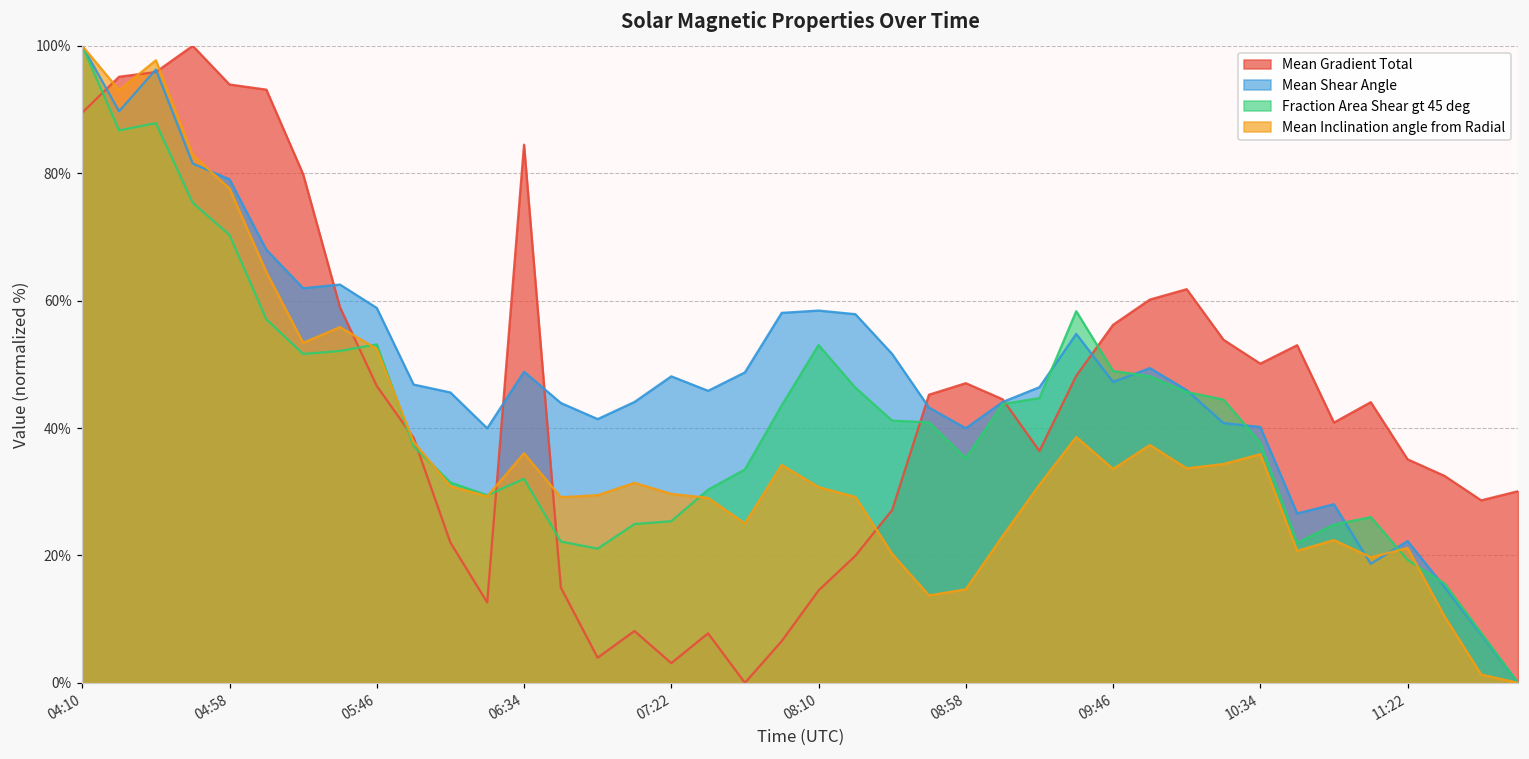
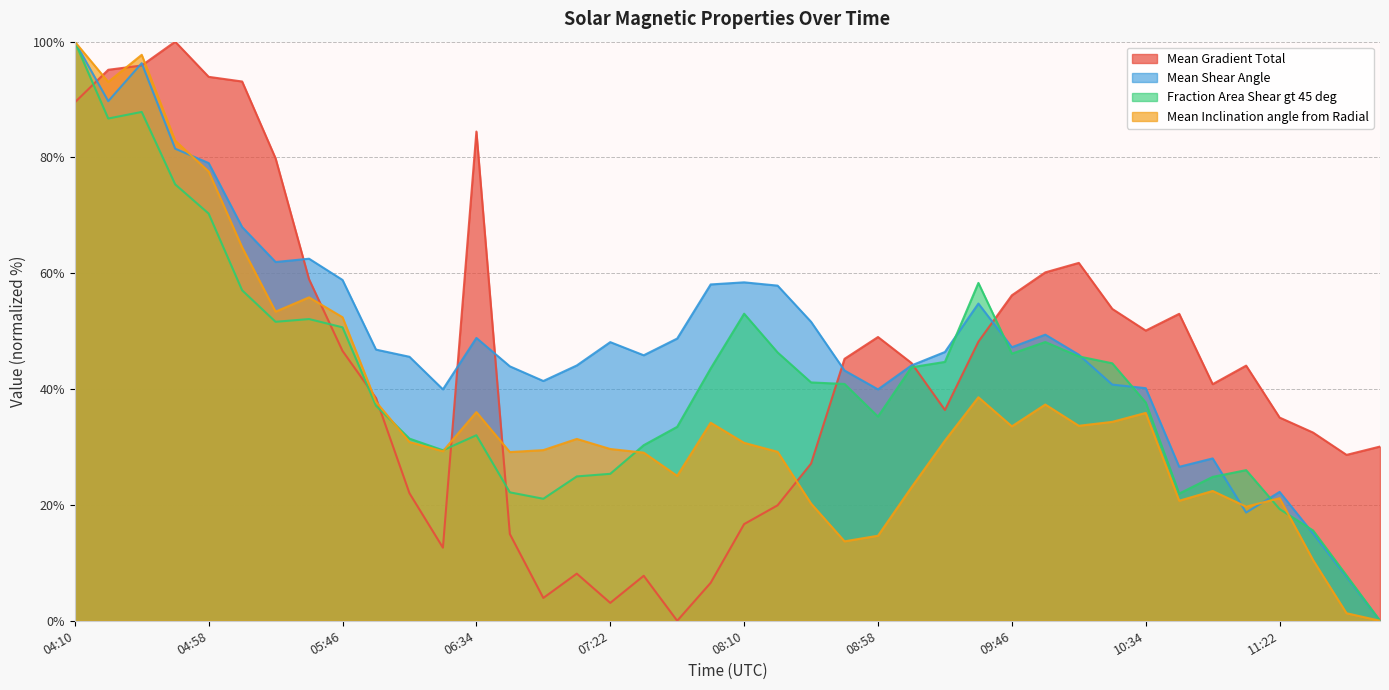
Fraction Area Shear gt 45 deg, 05:46: 53% -> 51%
Mean Gradient Total, 08:10: 14% -> 17%
Mean Gradient Total, 08:58: 47% -> 49%
Fraction Area Shear gt 45 deg, 09:46: 49% -> 46%
